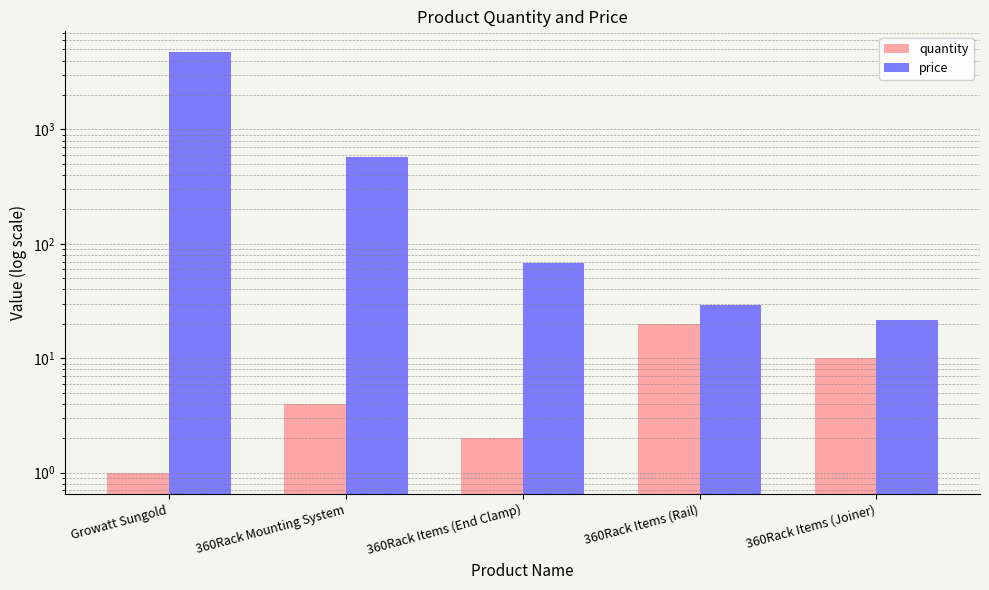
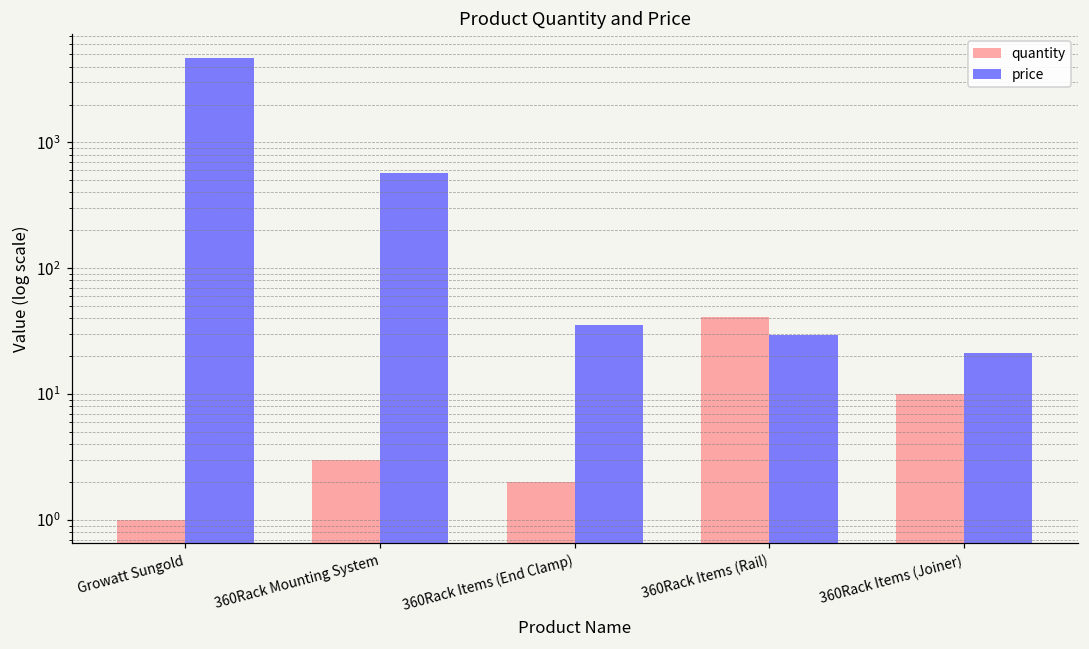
quantity, 360Rack Mounting System: 4 -> 3
price, 360Rack Items (End Clamp): 70 -> 36
quantity, 360Rack Items (Rail): 20 -> 41
